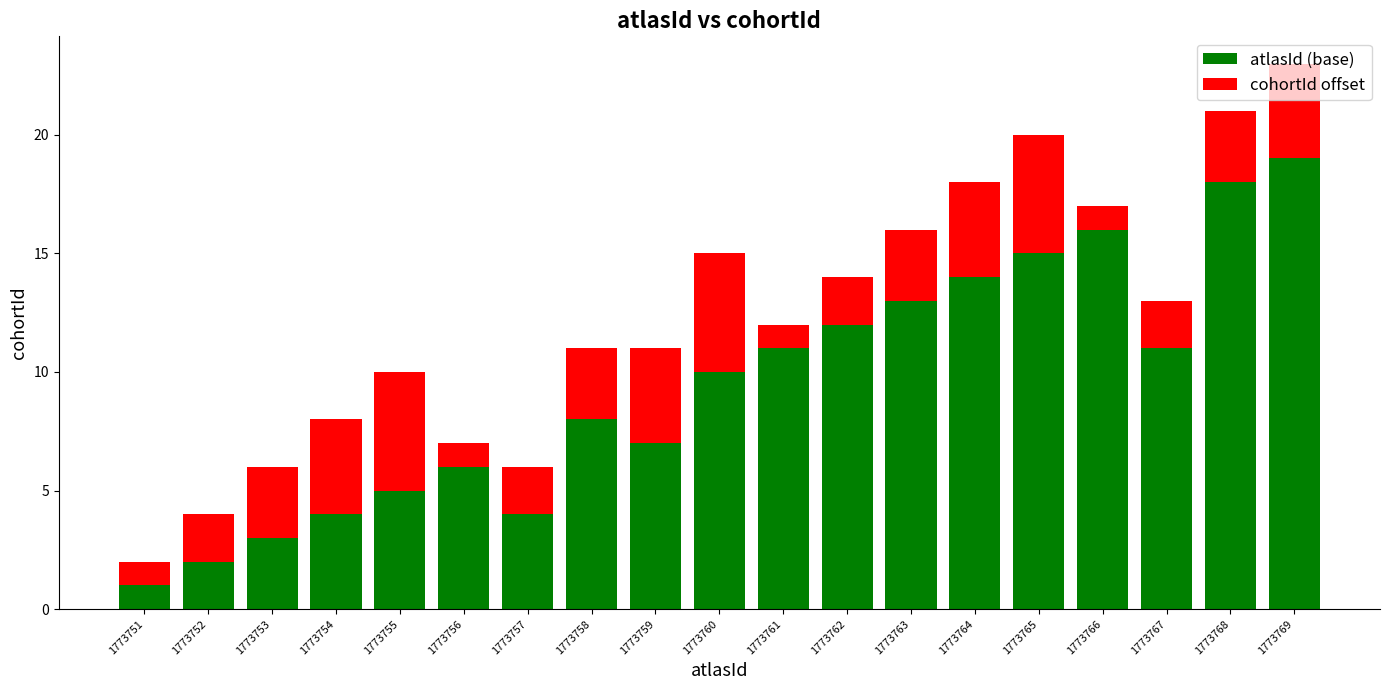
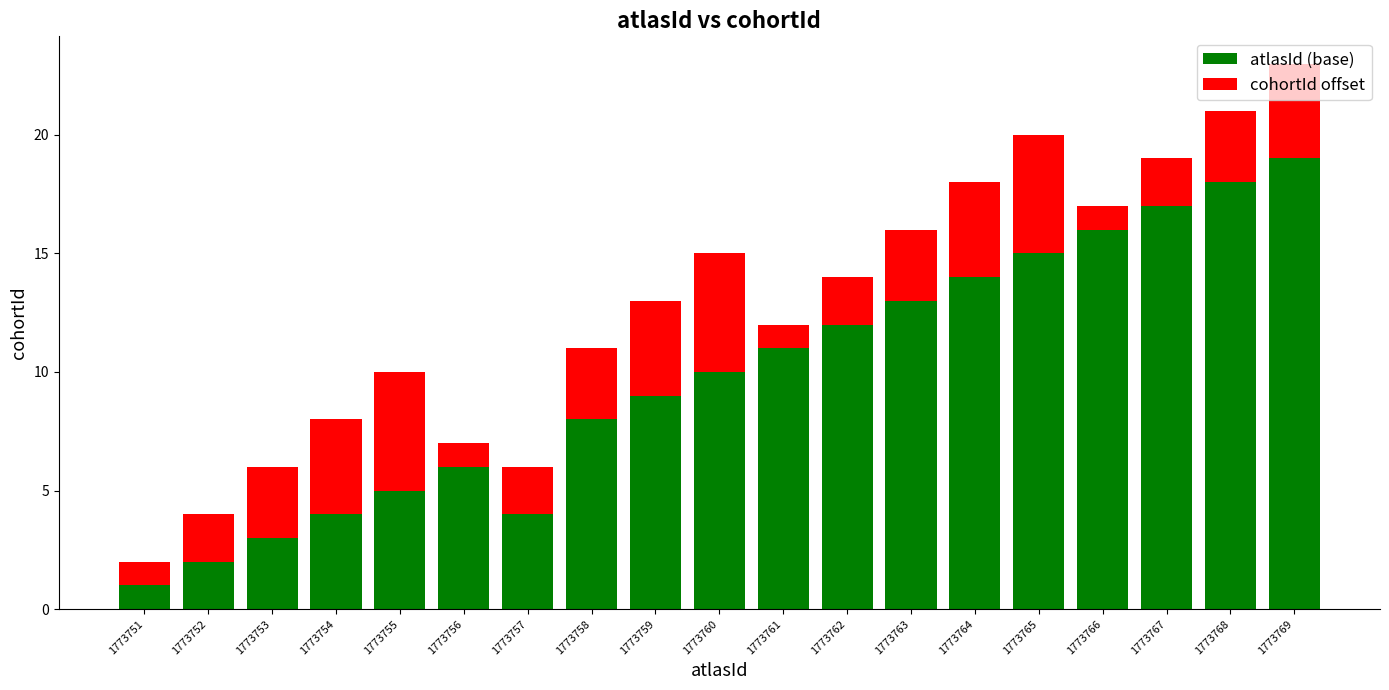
atlasId (base), 1773759: 7.0 -> 9.0
atlasId (base), 1773767: 11.0 -> 17.0
